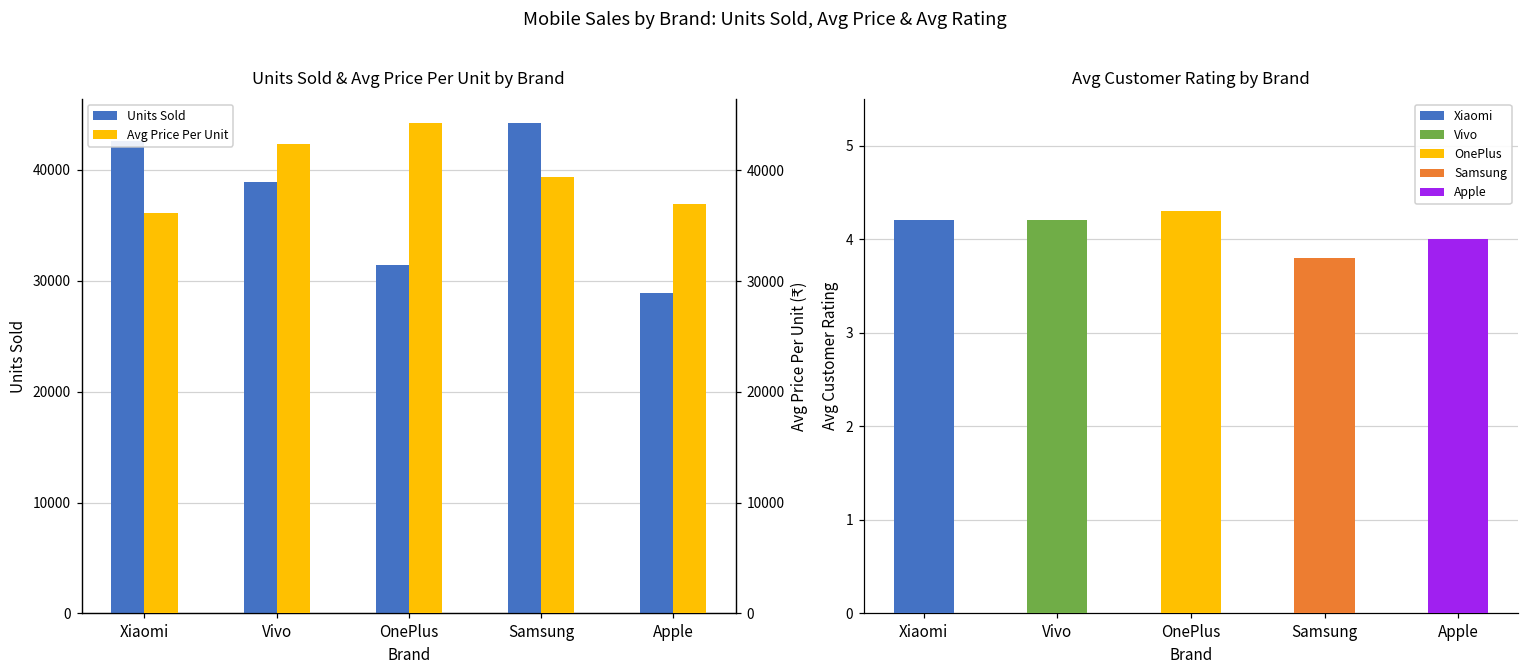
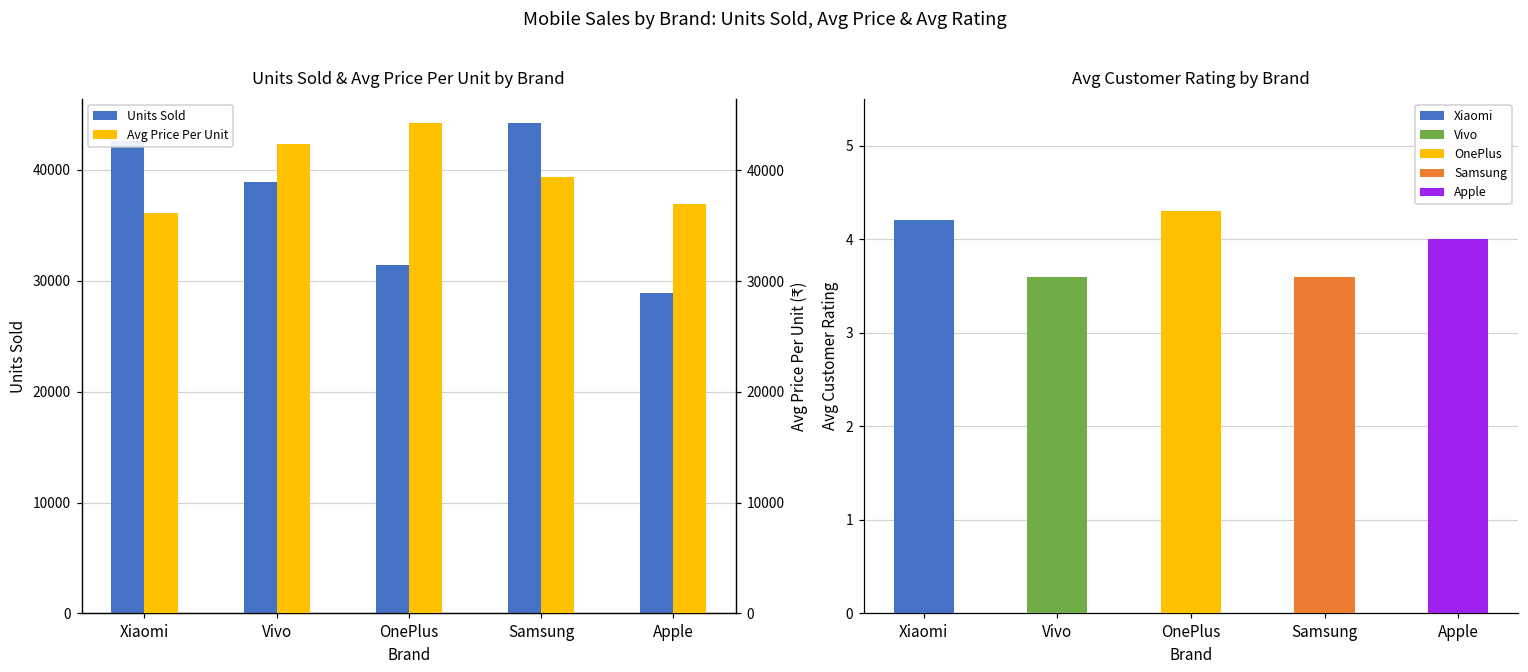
Avg Customer Rating by Brand, Vivo: 4.2 -> 3.6
Avg Customer Rating by Brand, Samsung: 3.8 -> 3.6
